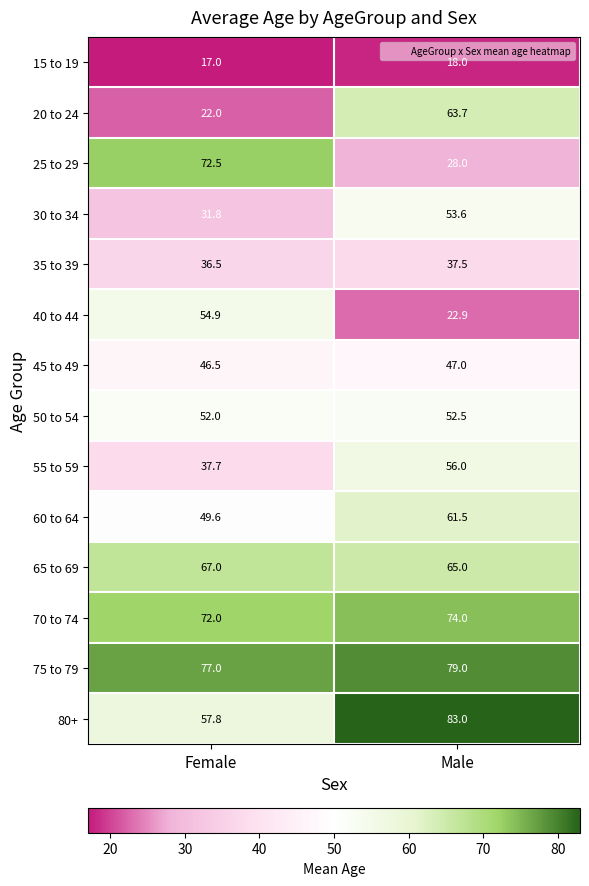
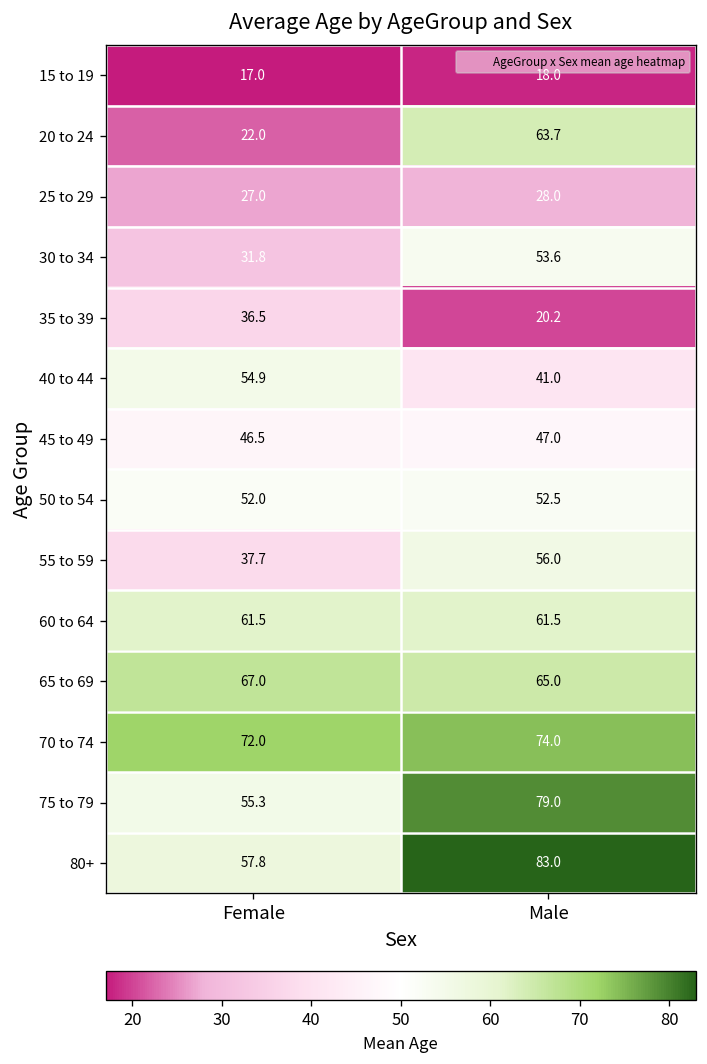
25 to 29, Female: 72.5 -> 27.0
35 to 39, Male: 37.5 -> 20.2
40 to 44, Male: 22.9 -> 41.0
60 to 64, Female: 49.6 -> 61.5
75 to 79, Female: 77.0 -> 55.3
